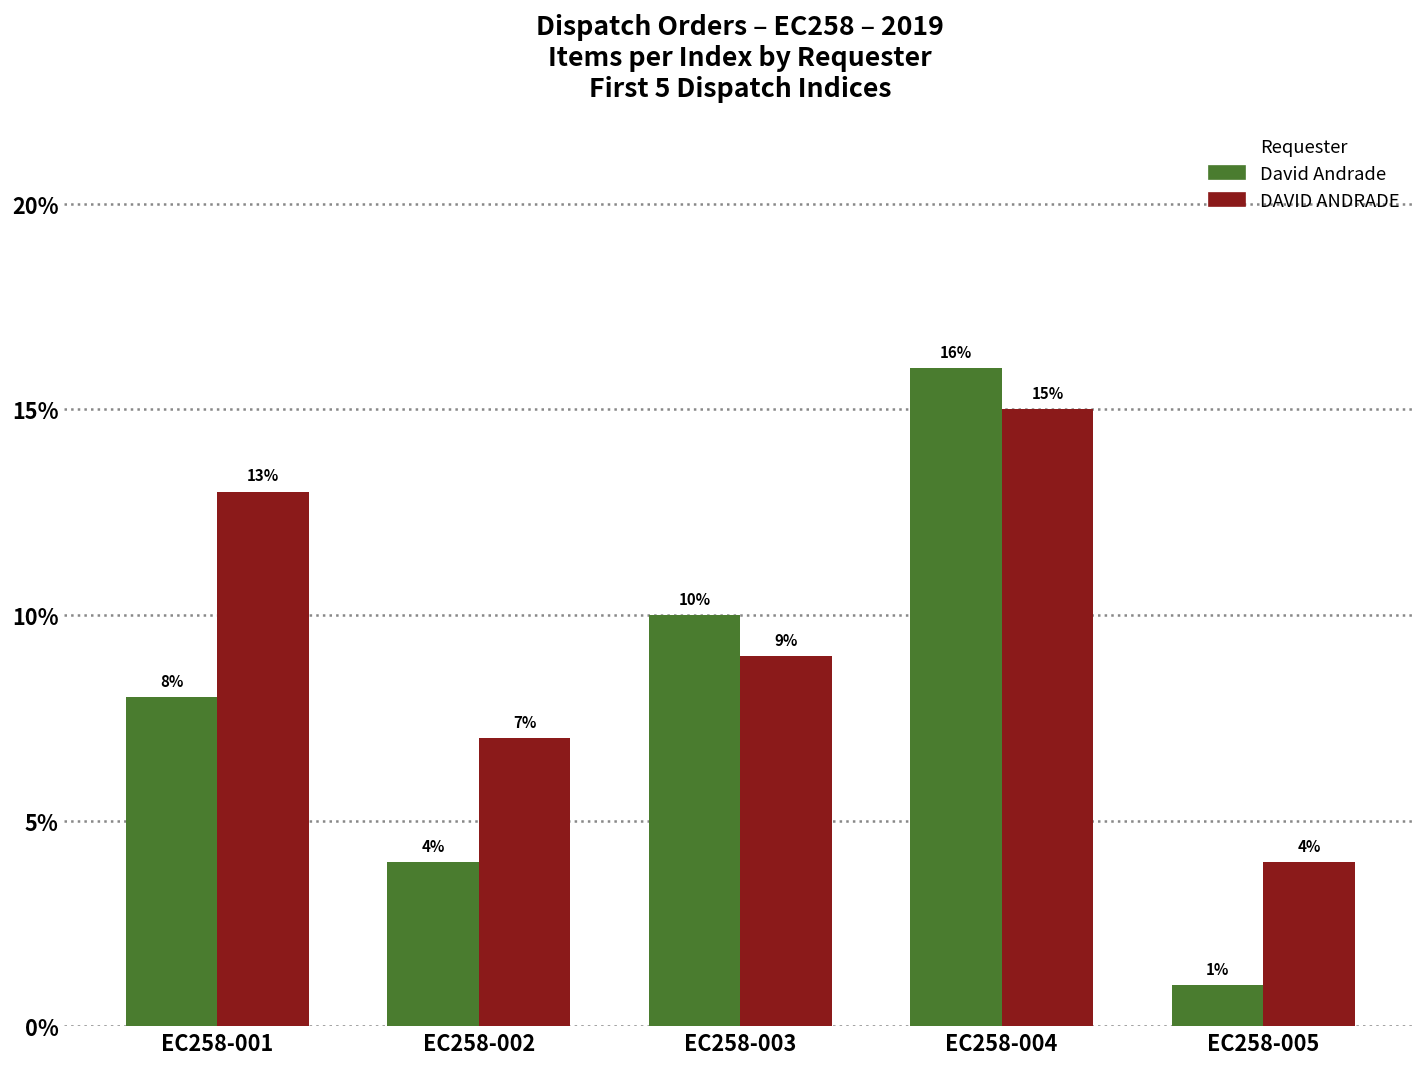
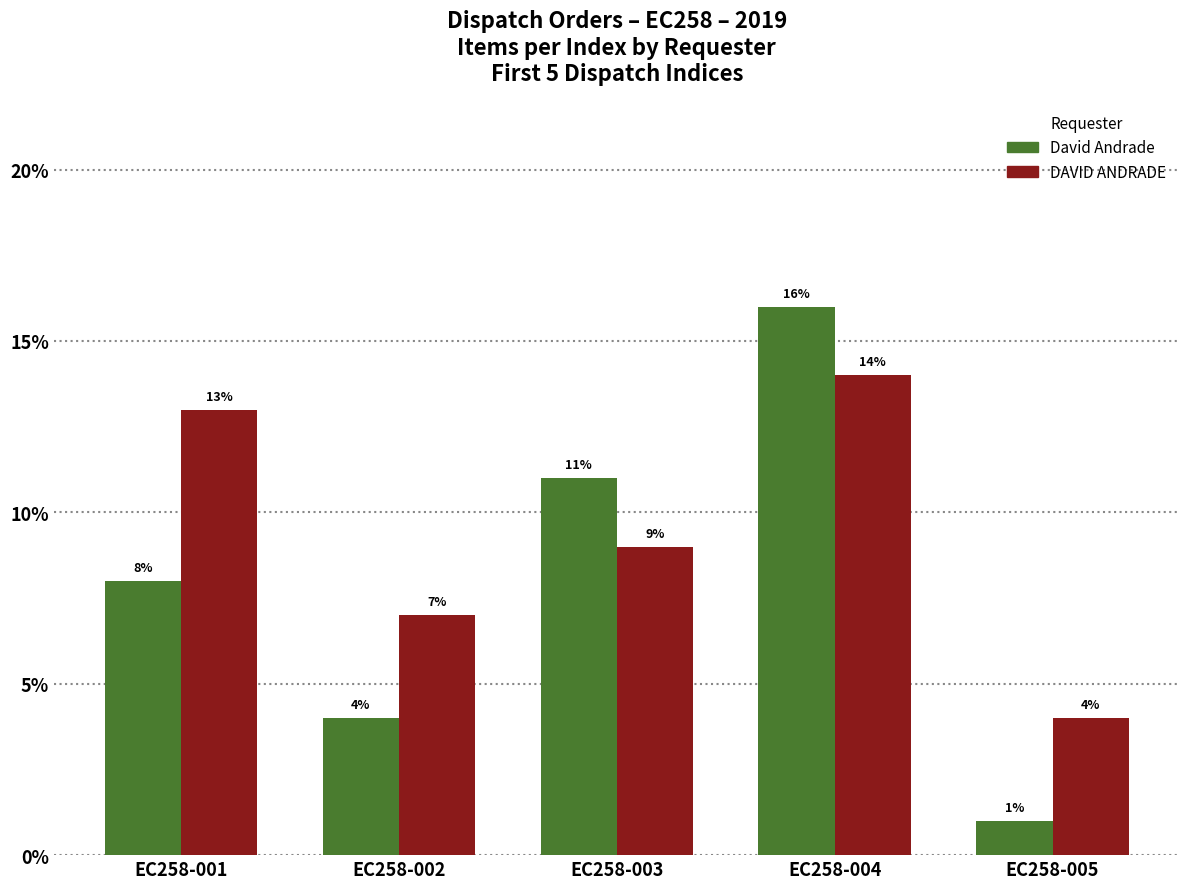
David Andrade, EC258-003: 10% -> 11%
DAVID ANDRADE, EC258-004: 15% -> 14%
